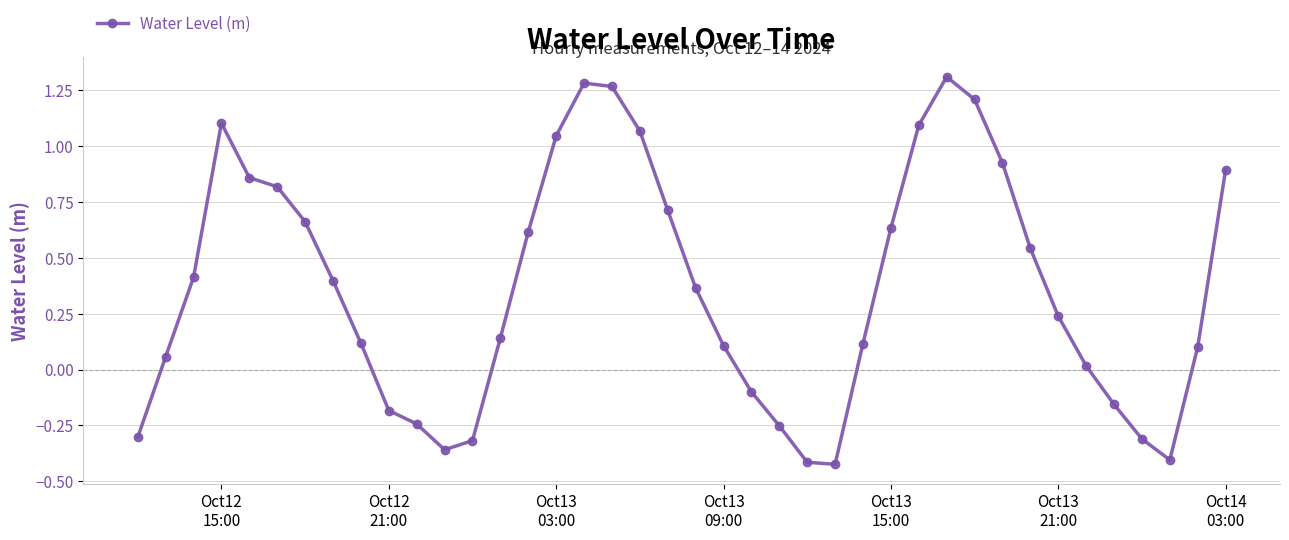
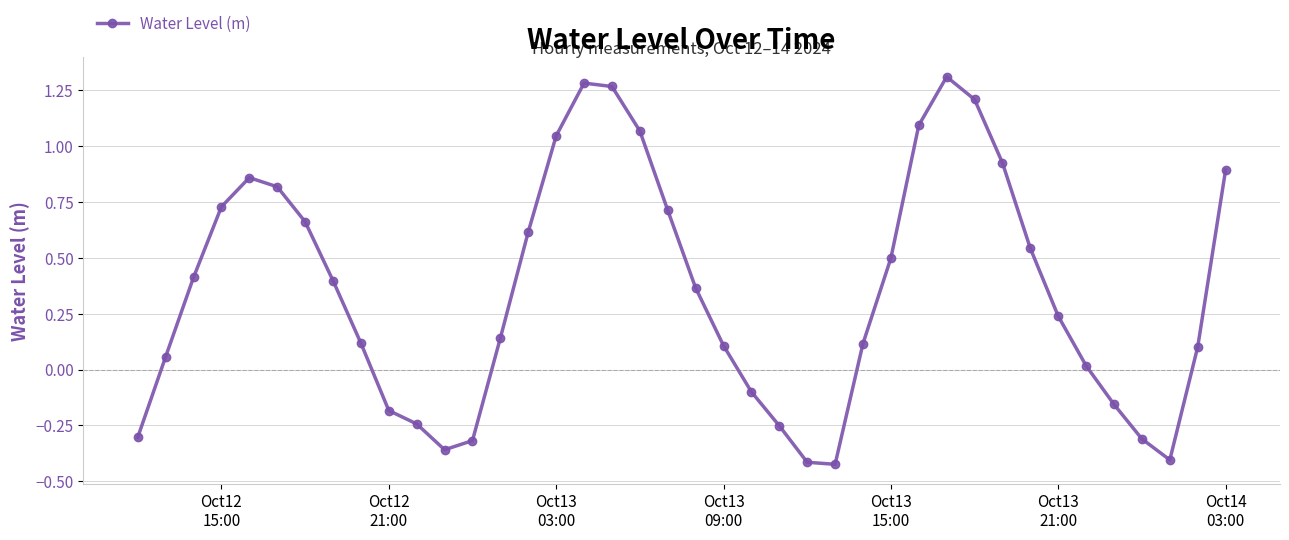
Oct12 15:00: 1.10 -> 0.73
Oct13 15:00: 0.63 -> 0.50
